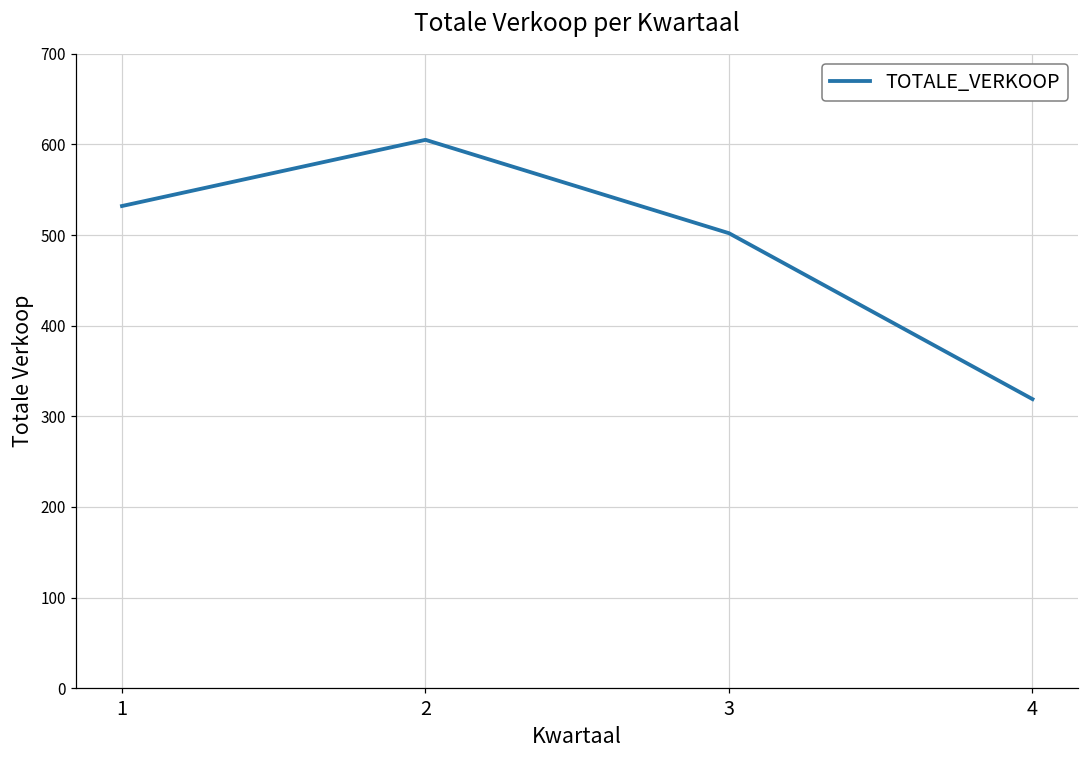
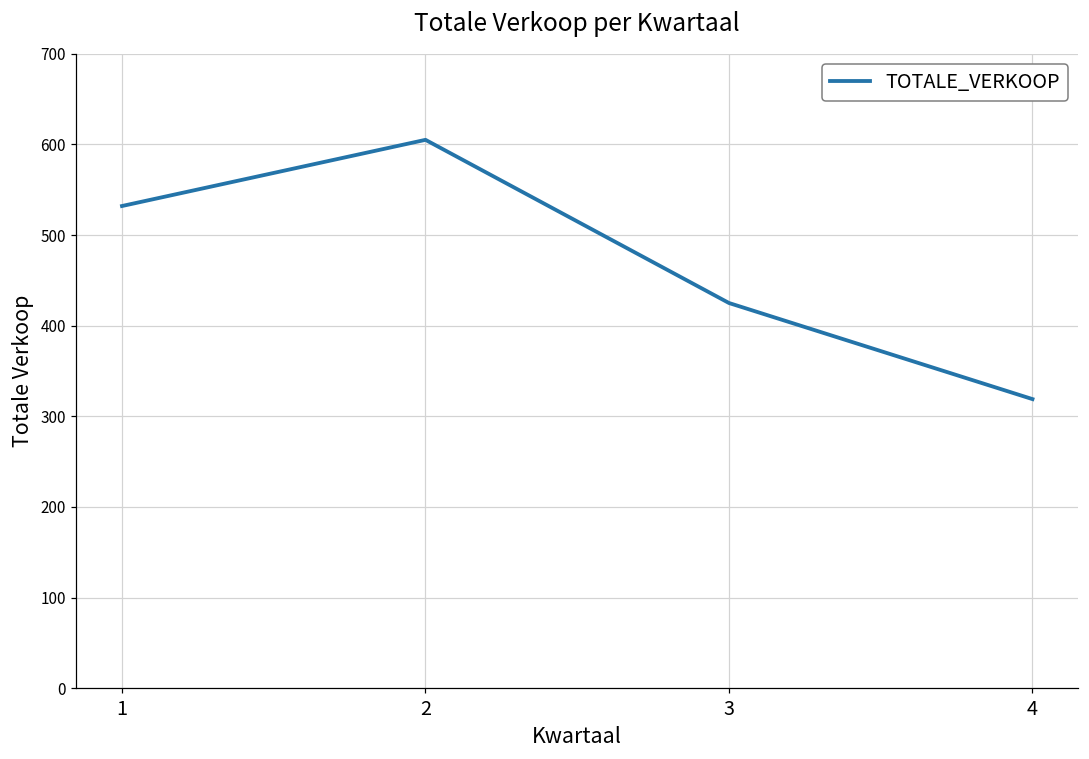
3: 500 -> 430
